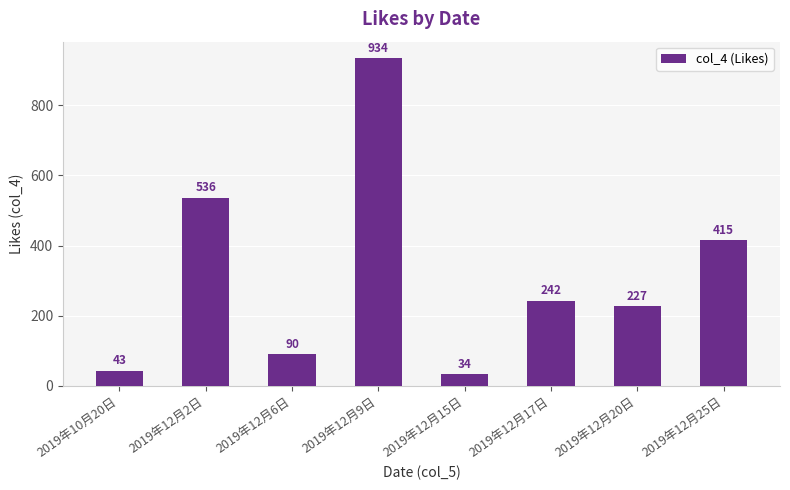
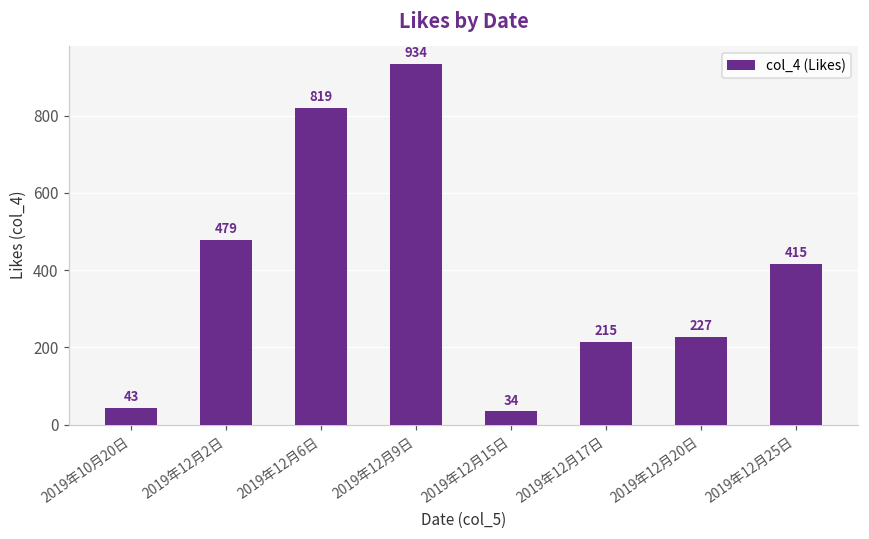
2019年12月2日: 536 -> 479
2019年12月6日: 90 -> 819
2019年12月17日: 242 -> 215
